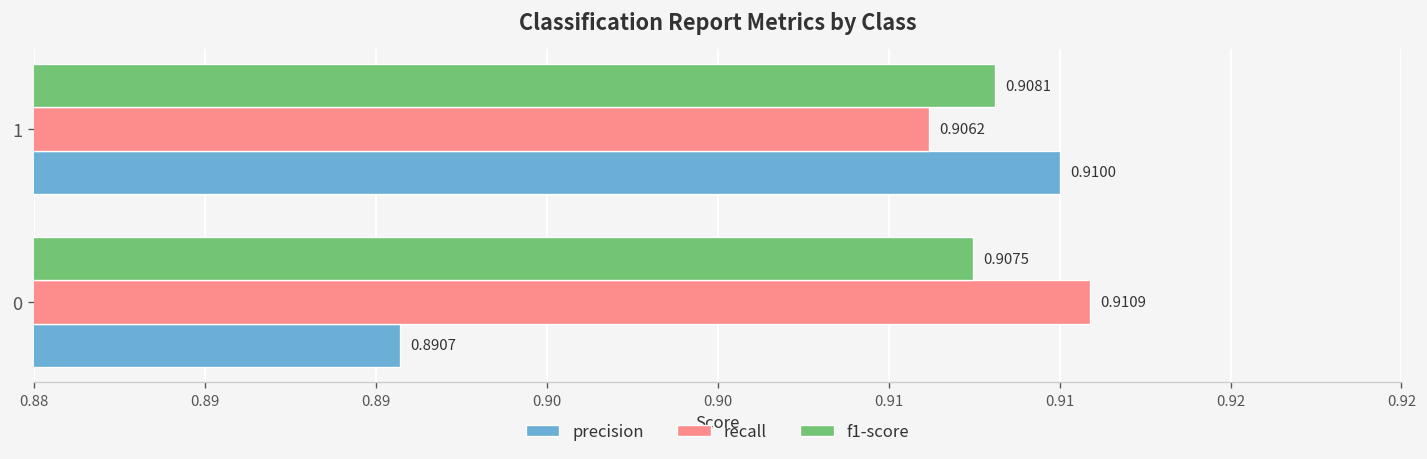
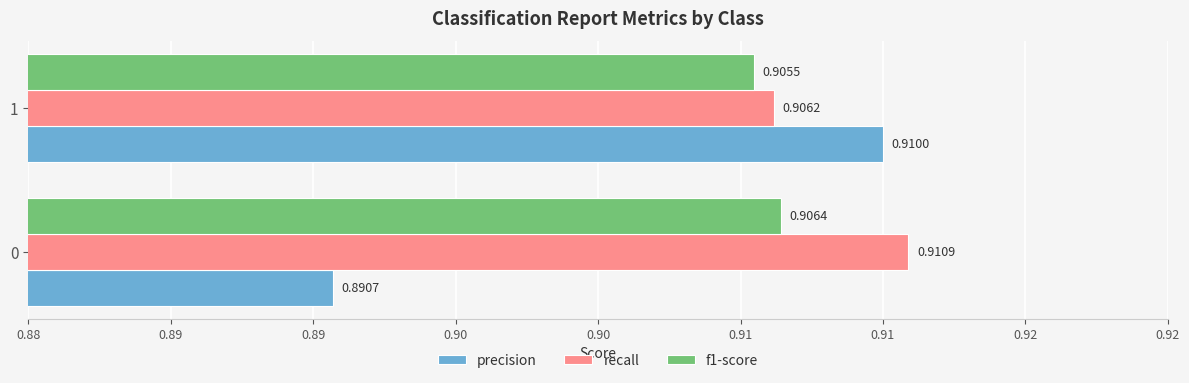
f1-score, 1: 0.9081 -> 0.9055
f1-score, 0: 0.9075 -> 0.9064
